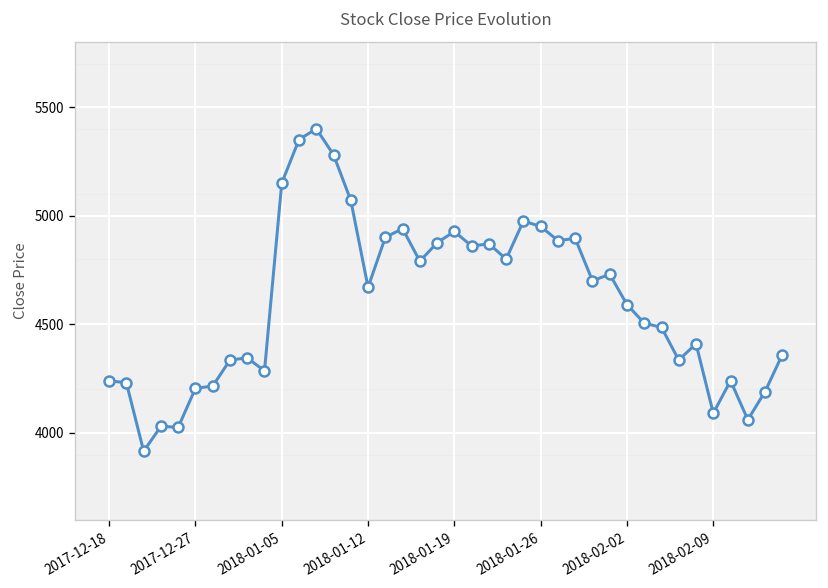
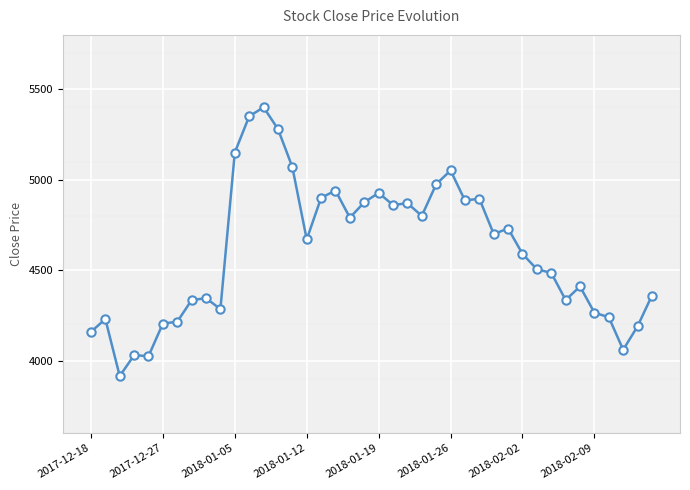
2017-12-18: 4240 -> 4160
2018-01-26: 4950 -> 5050
2018-02-09: 4090 -> 4270
